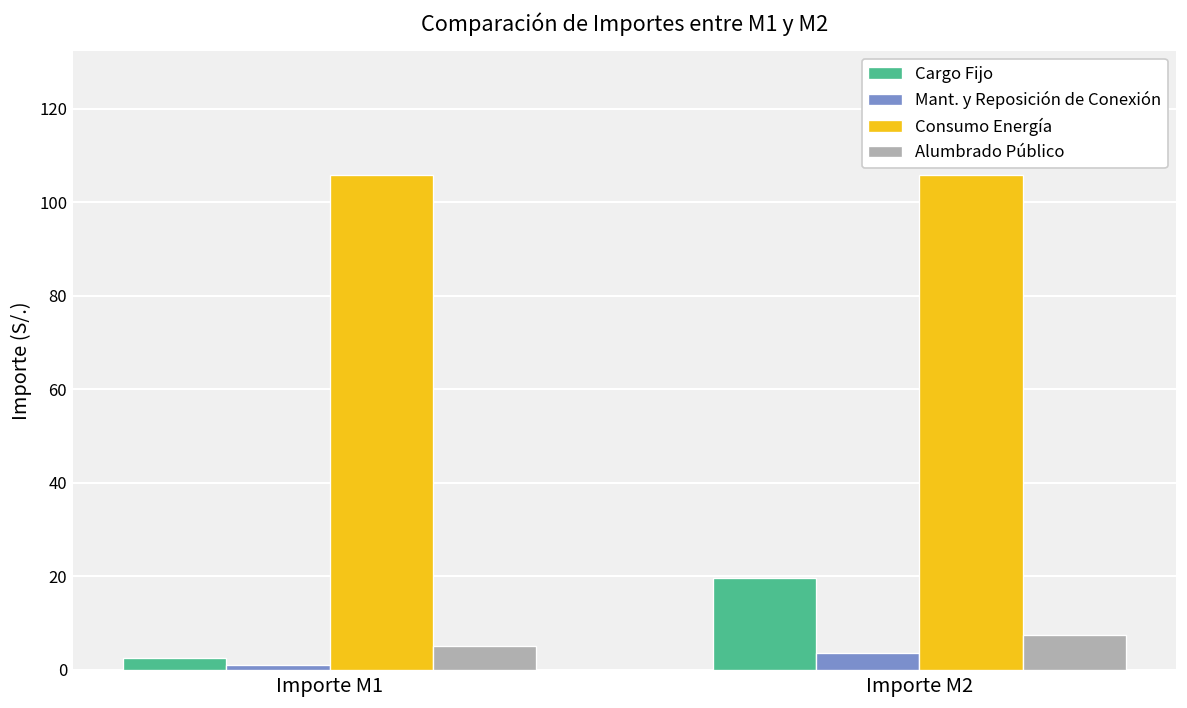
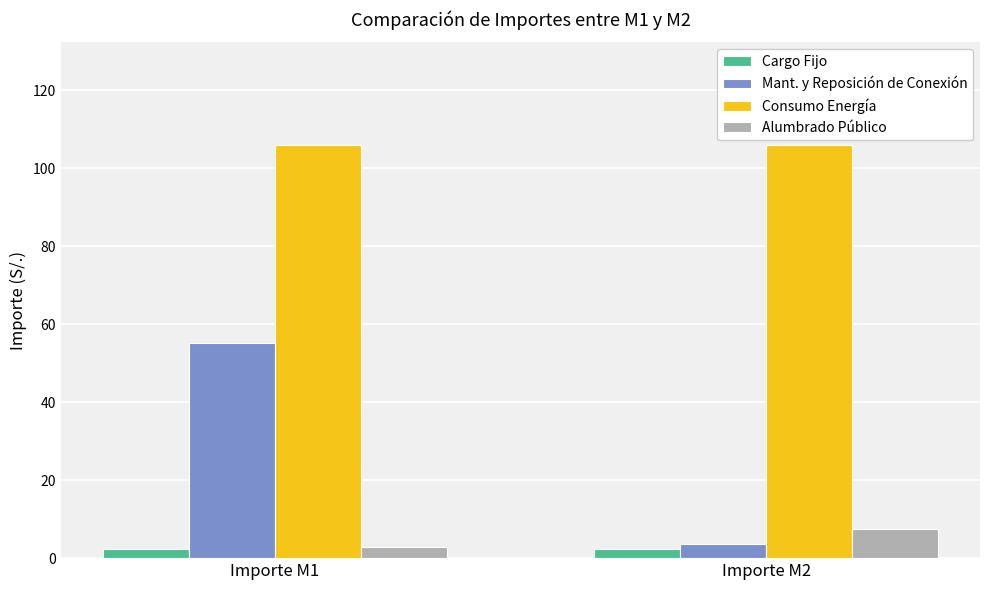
Mant. y Reposición de Conexión, Importe M1: 1 -> 55
Alumbrado Público, Importe M1: 5 -> 3
Cargo Fijo, Importe M2: 20 -> 2
